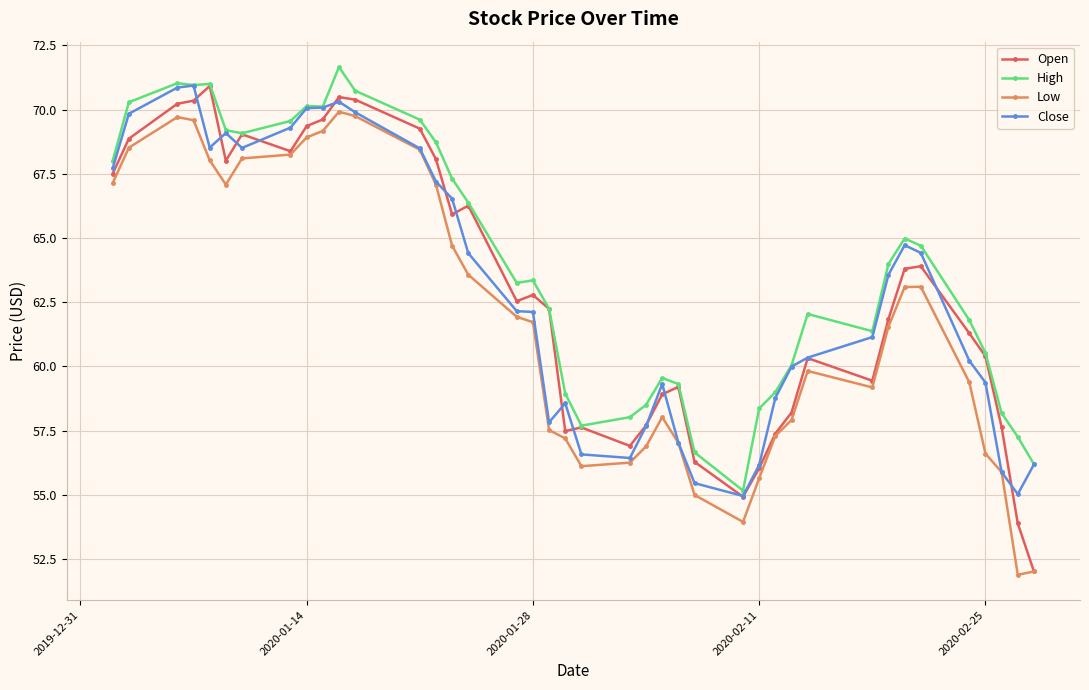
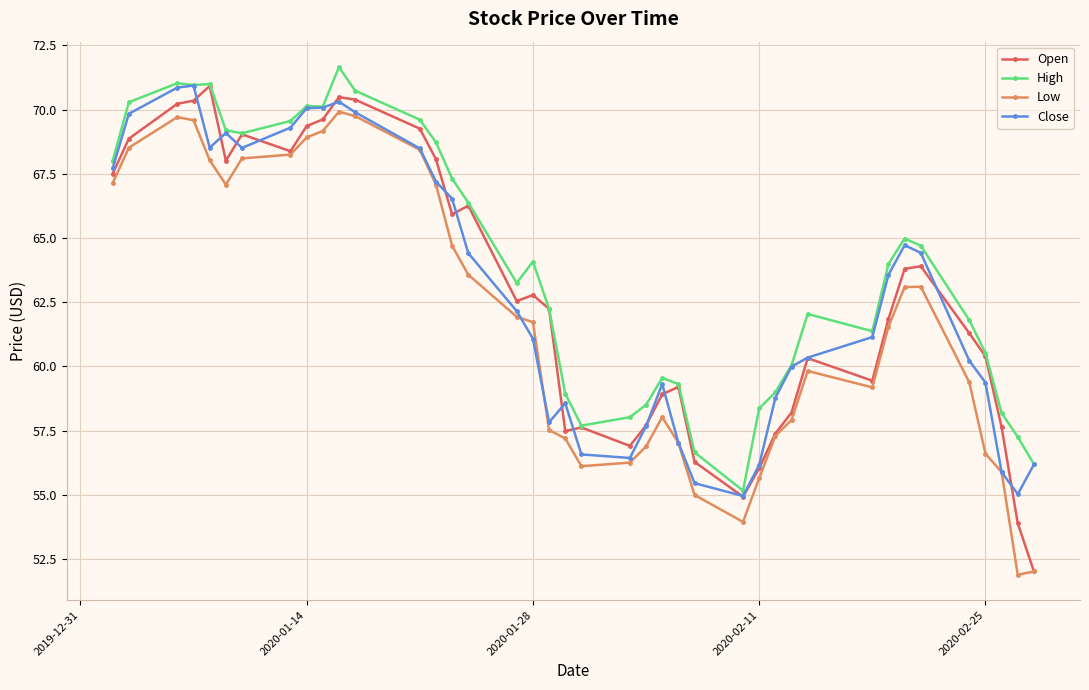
High, 2020-01-28: 63.4 -> 64.1
Close, 2020-01-28: 62.1 -> 61.1
